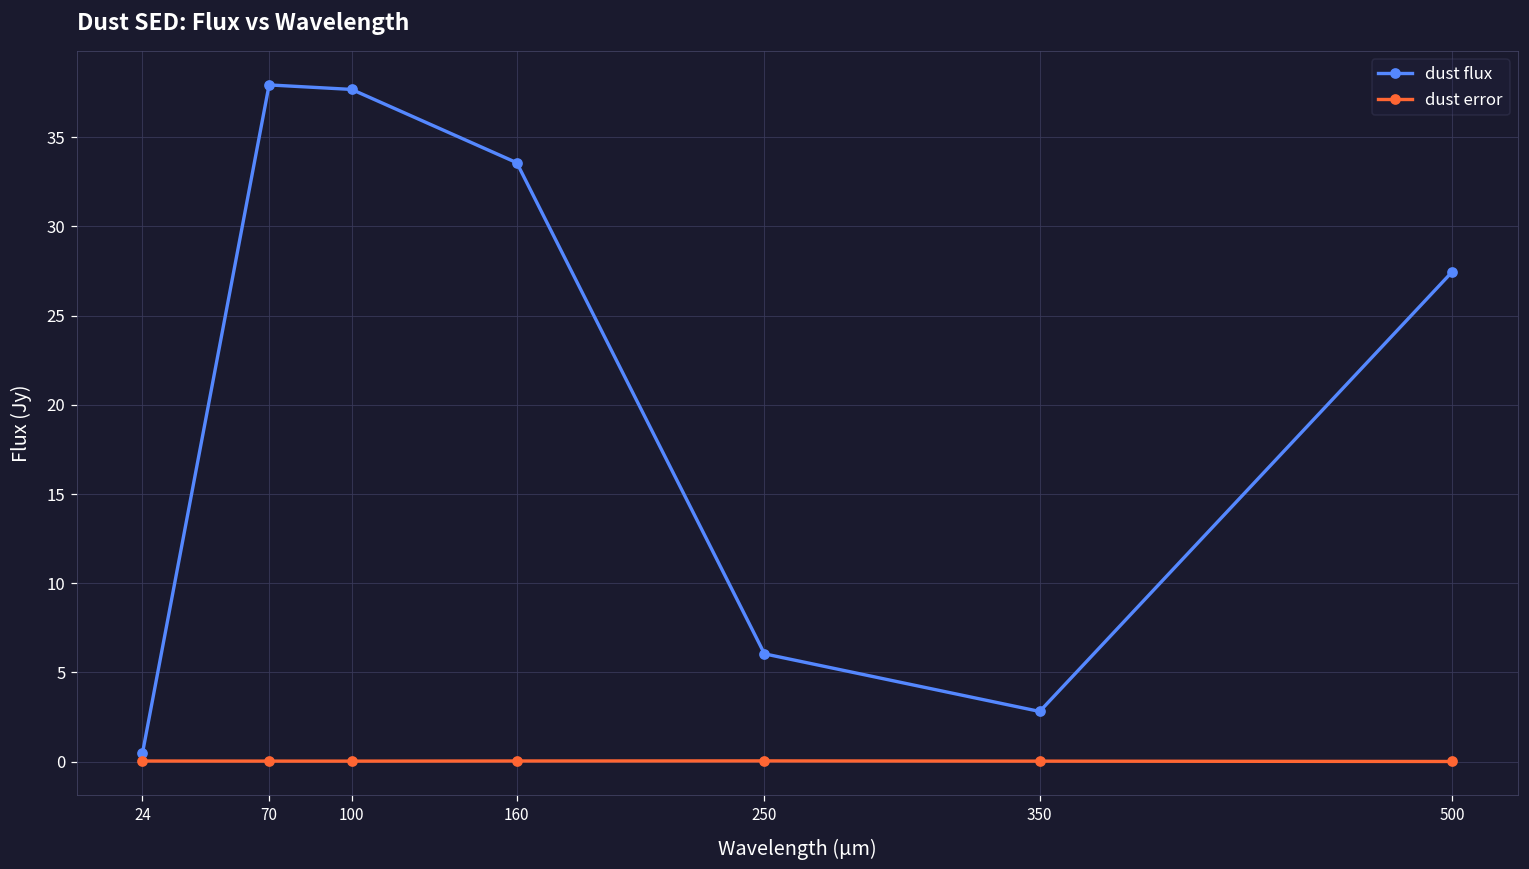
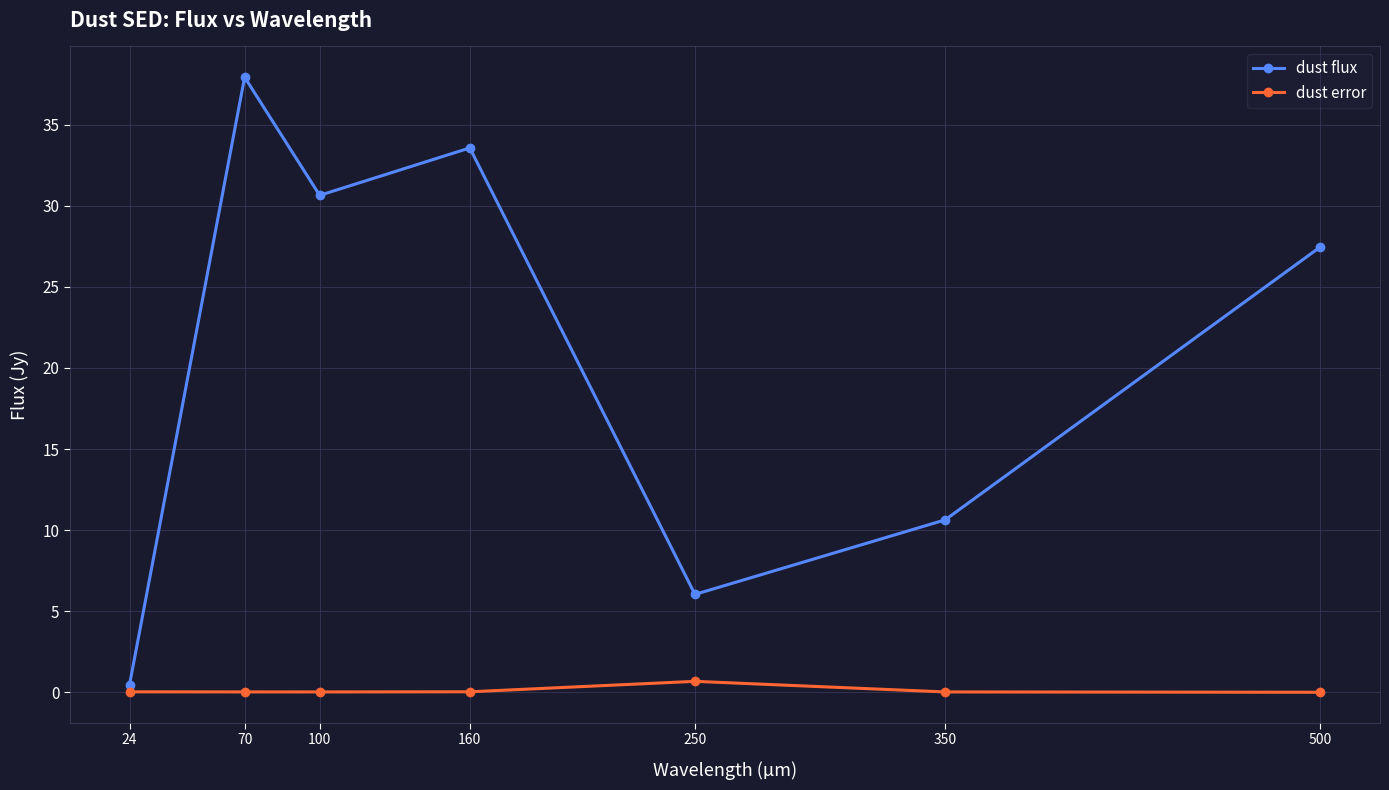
dust flux, 100: 37.7 -> 30.6
dust error, 250: 0.0 -> 0.7
dust flux, 350: 2.8 -> 10.6
